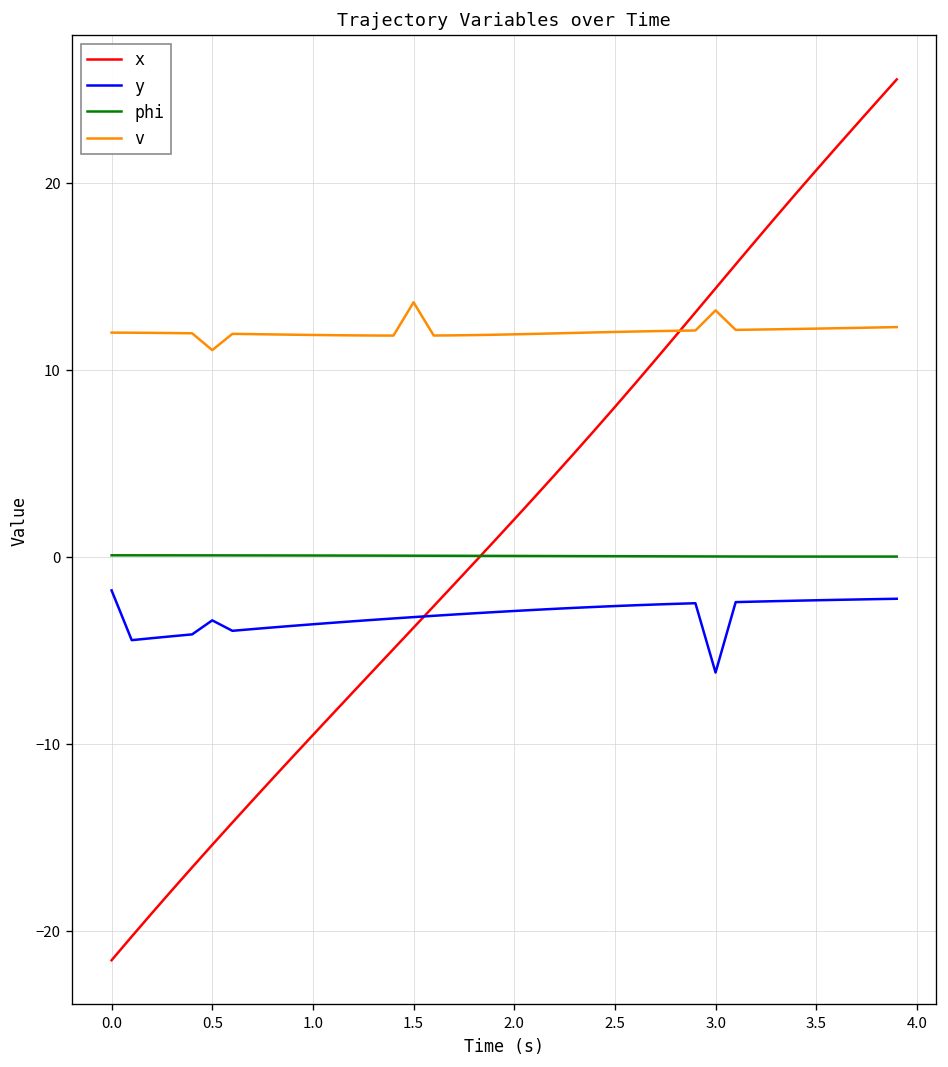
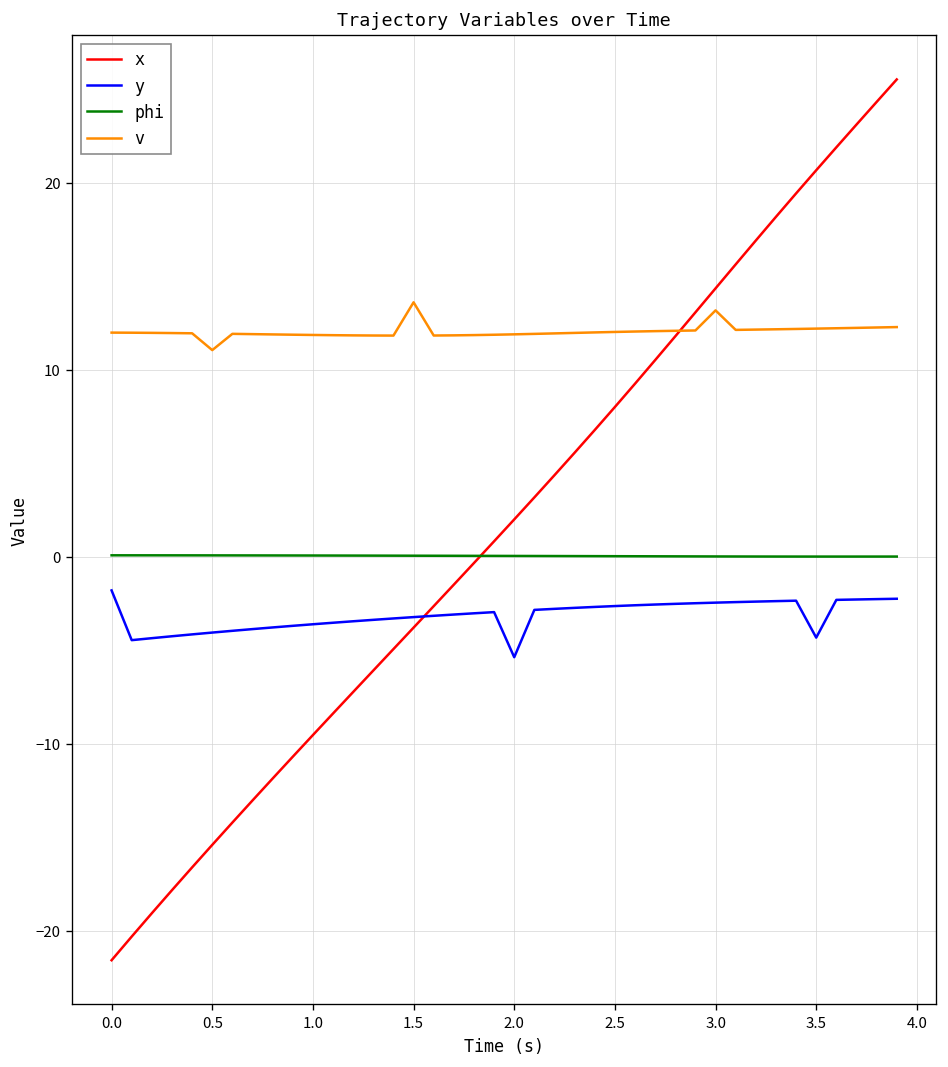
y, 0.5: -3.4 -> -4.0
y, 2.0: -2.9 -> -5.4
y, 3.0: -6.2 -> -2.4
y, 3.5: -2.3 -> -4.3
